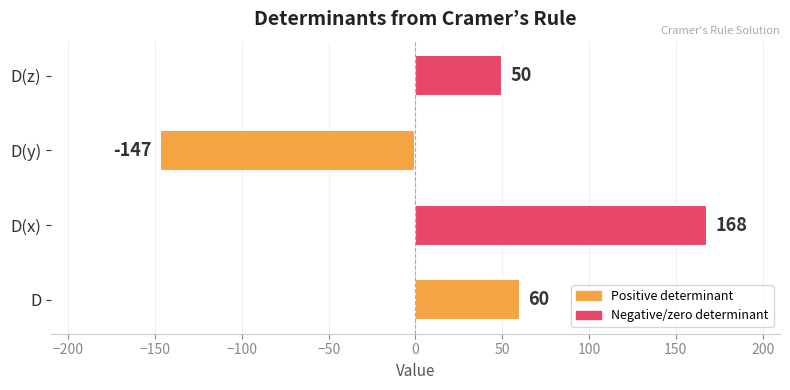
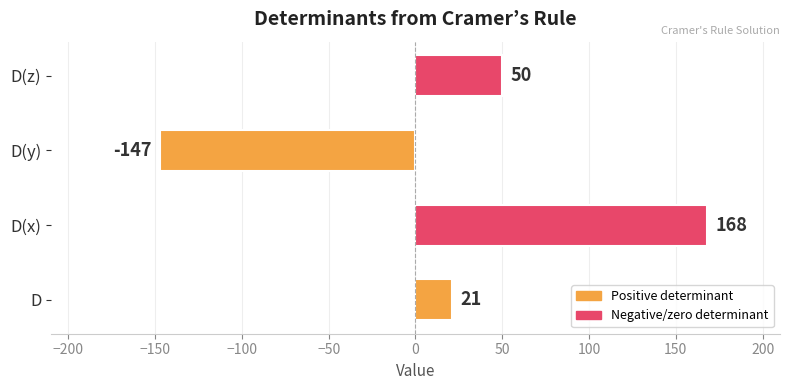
D: 60 -> 21
